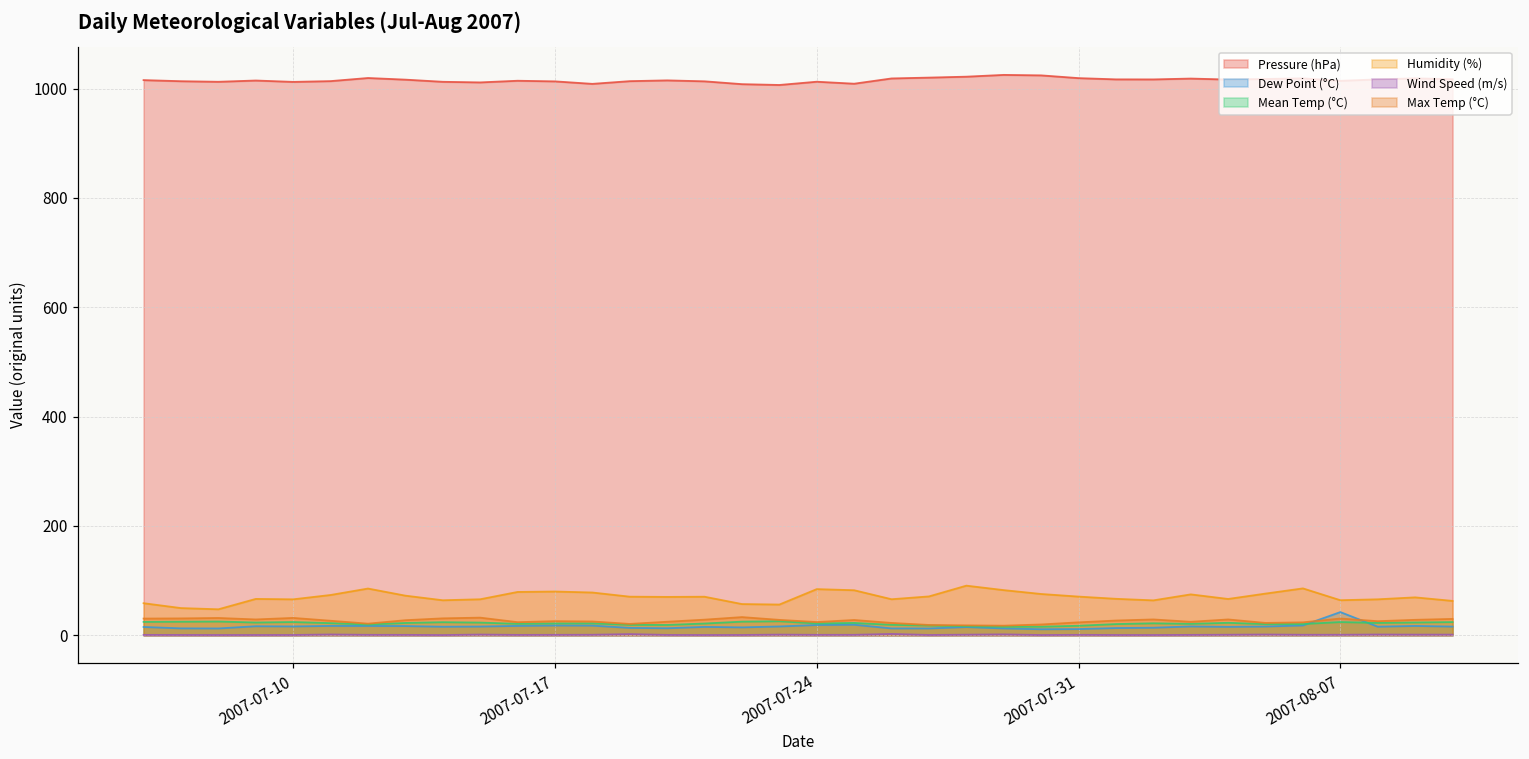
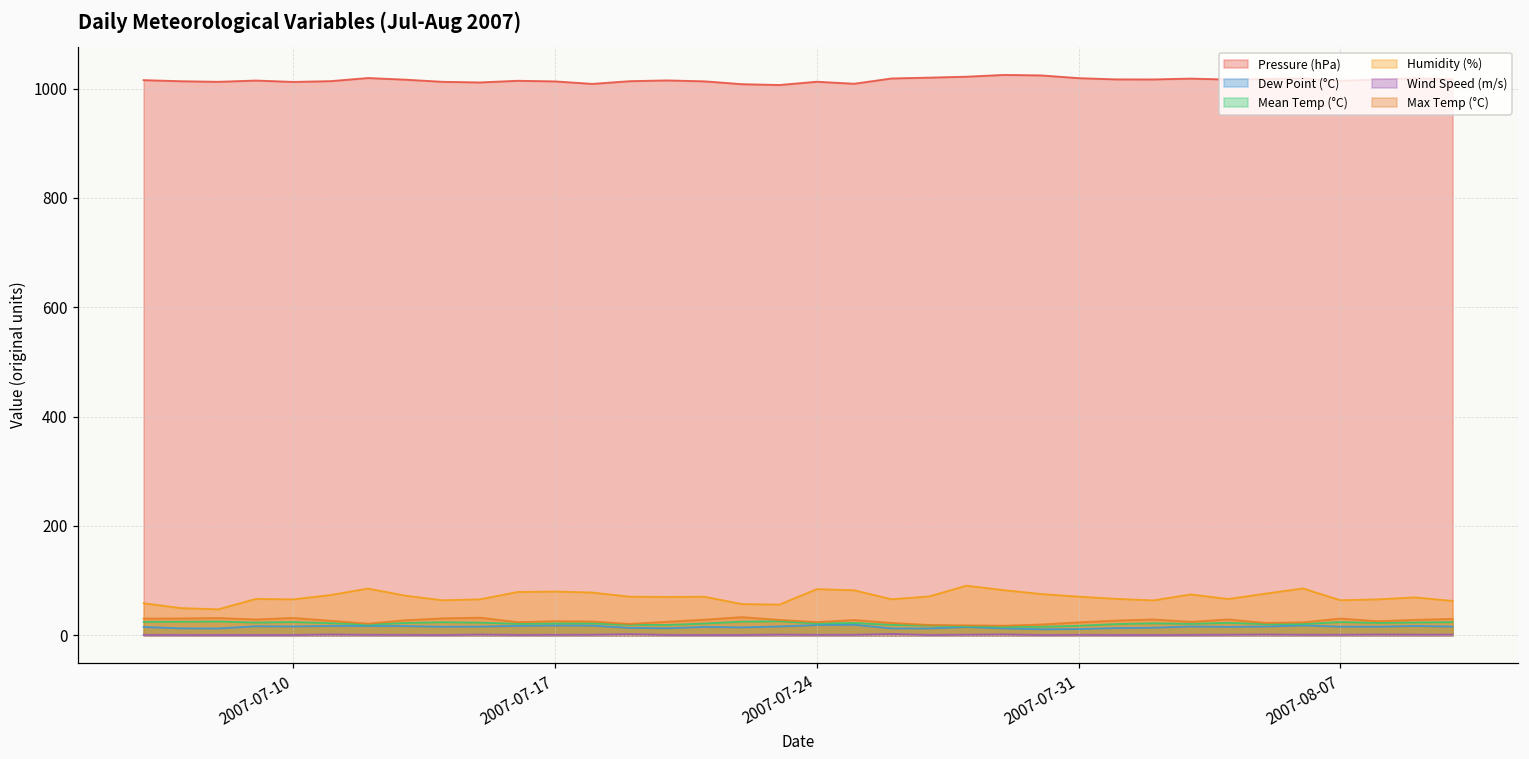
Dew Point (°C), 2007-08-07: 40 -> 20
